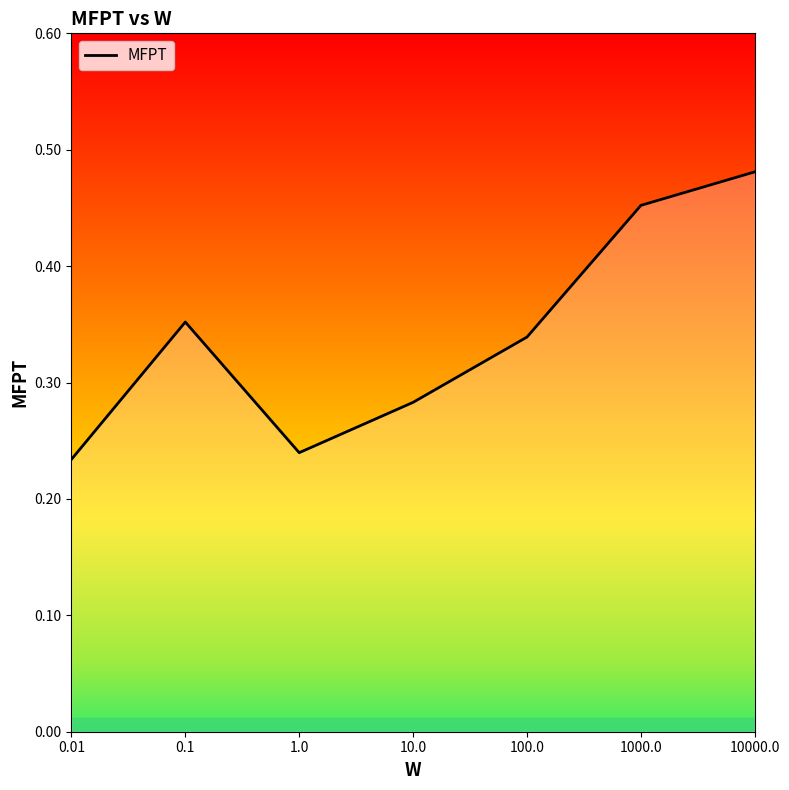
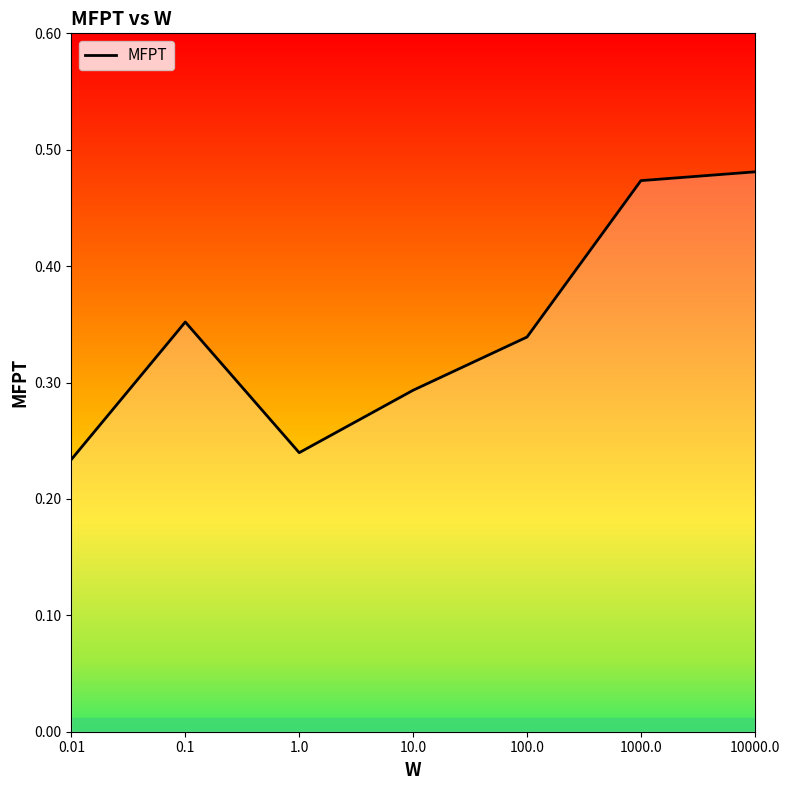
10.0: 0.283 -> 0.293
1000.0: 0.452 -> 0.473
